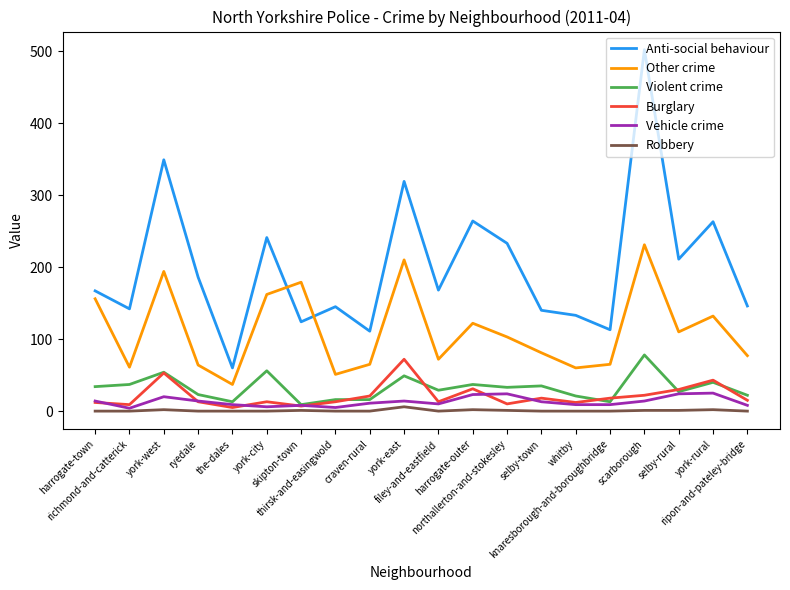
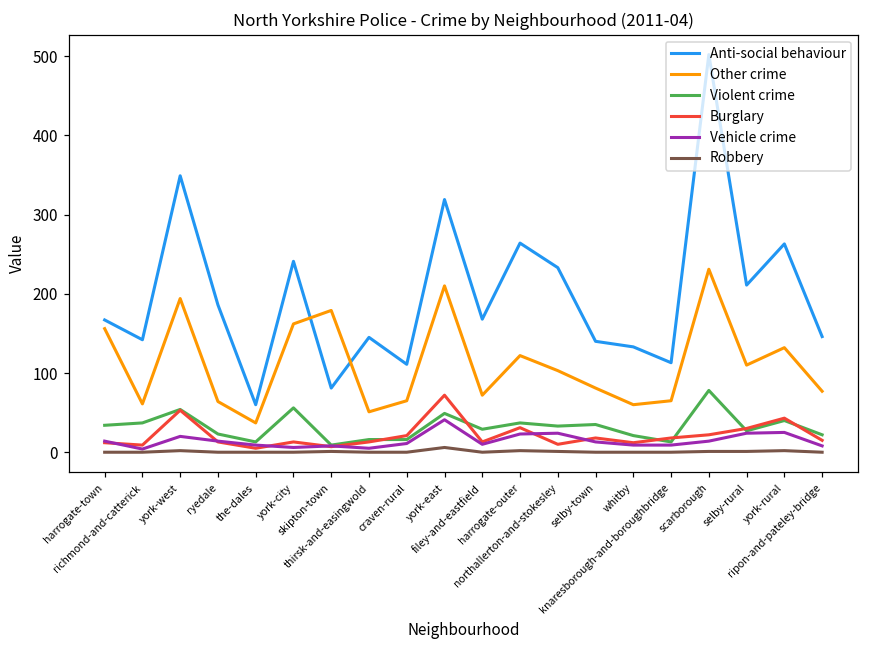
Anti-social behaviour, skipton-town: 120 -> 80
Vehicle crime, york-east: 10 -> 40
